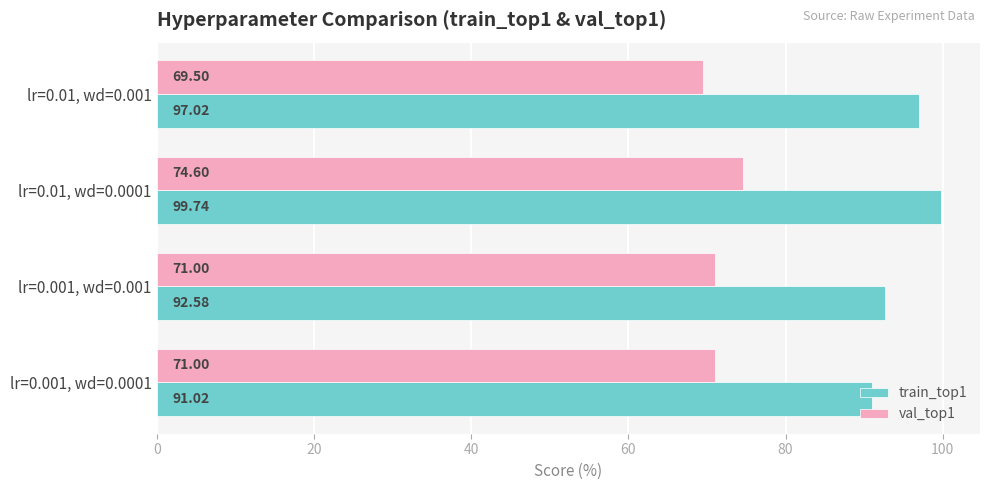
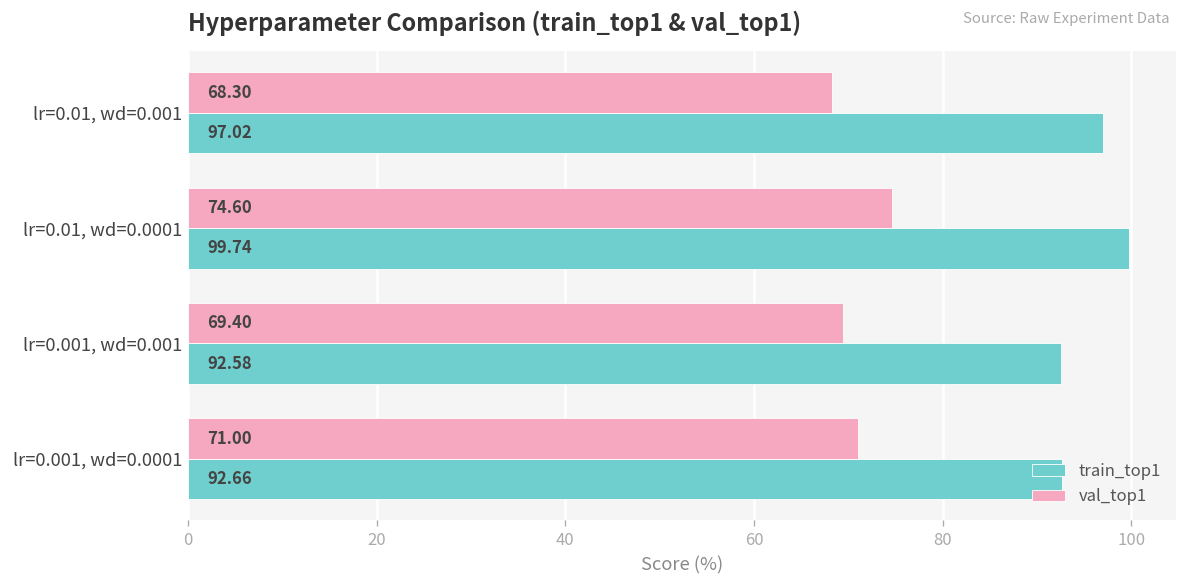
val_top1, lr=0.01, wd=0.001: 69.50 -> 68.30
val_top1, lr=0.001, wd=0.001: 71.00 -> 69.40
train_top1, lr=0.001, wd=0.0001: 91.02 -> 92.66
